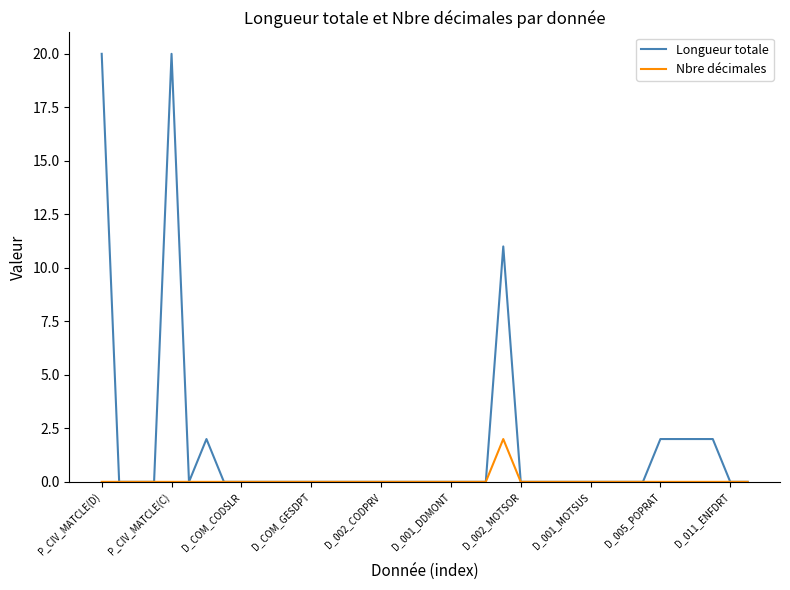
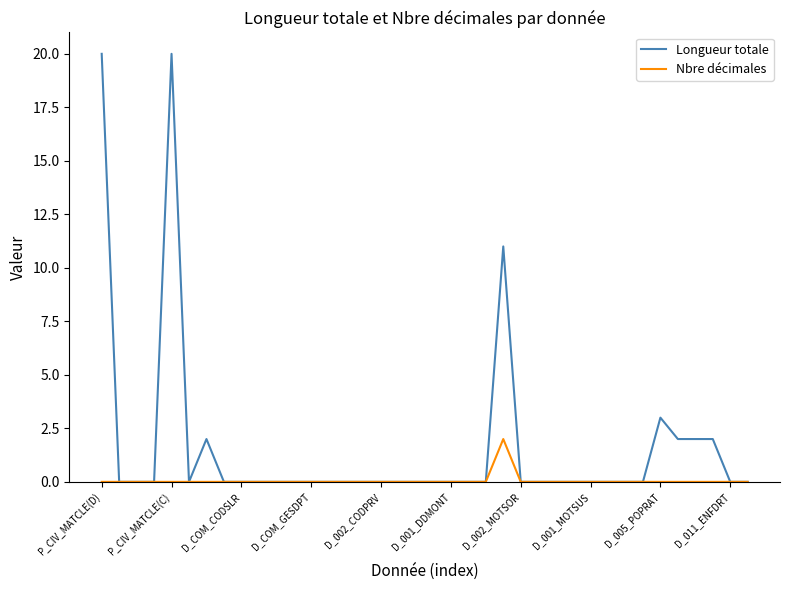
Longueur totale, D_005_POPRAT: 2 -> 3
